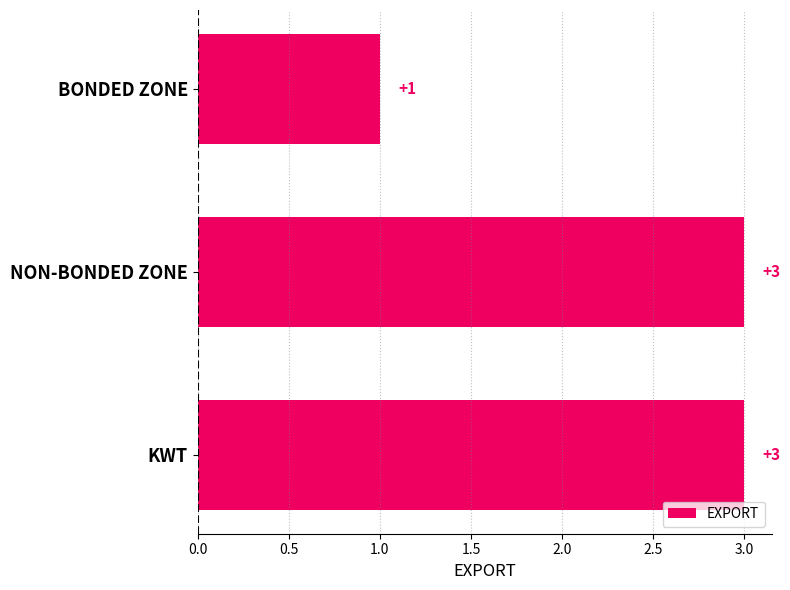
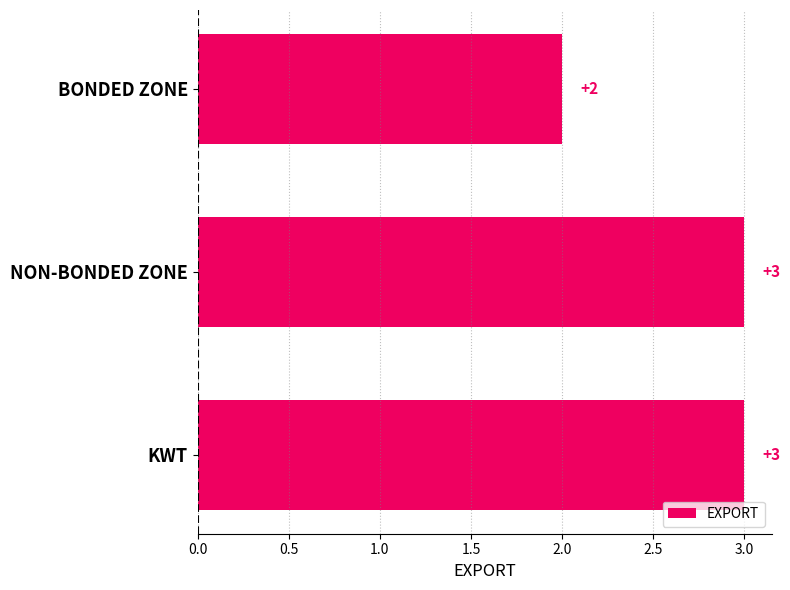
BONDED ZONE: +1 -> +2
